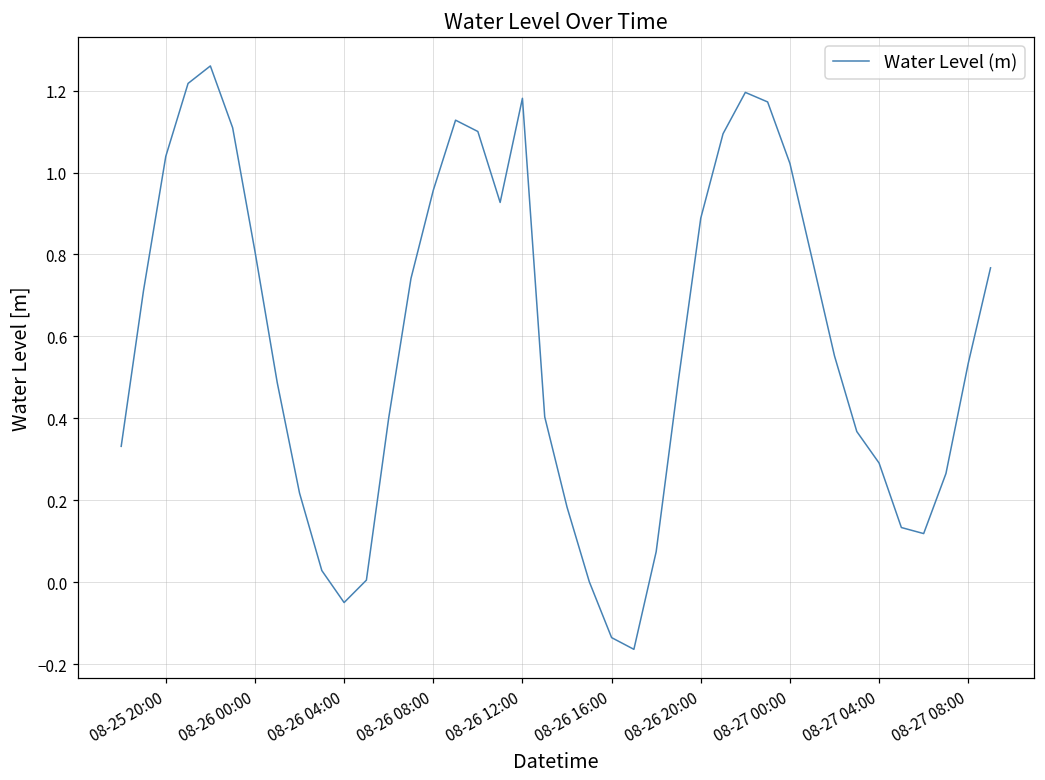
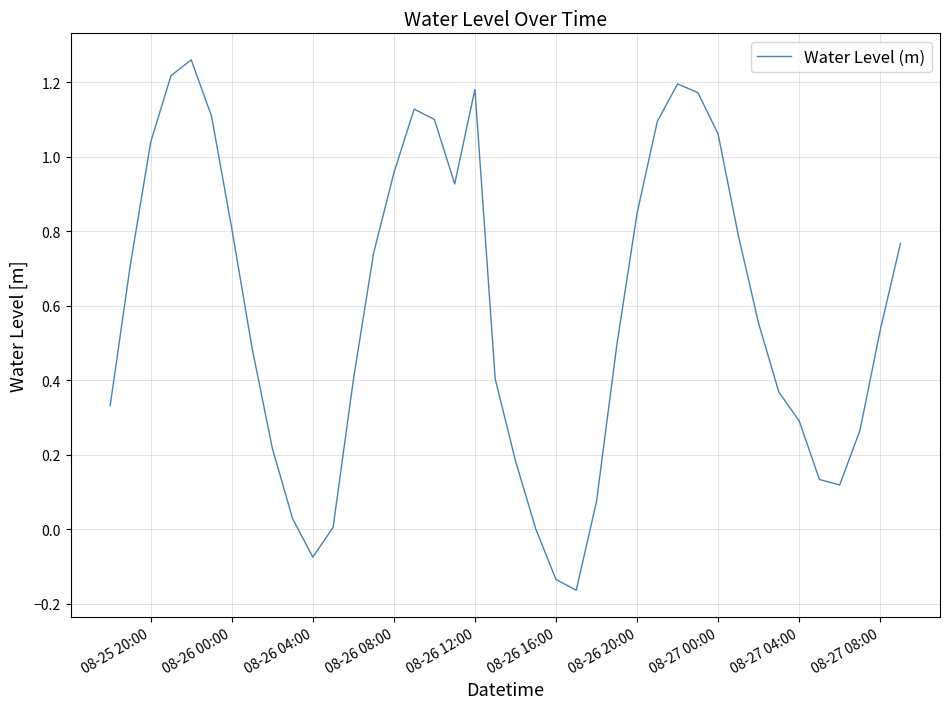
08-26 04:00: -0.05 -> -0.07
08-26 20:00: 0.89 -> 0.85
08-27 00:00: 1.02 -> 1.06
